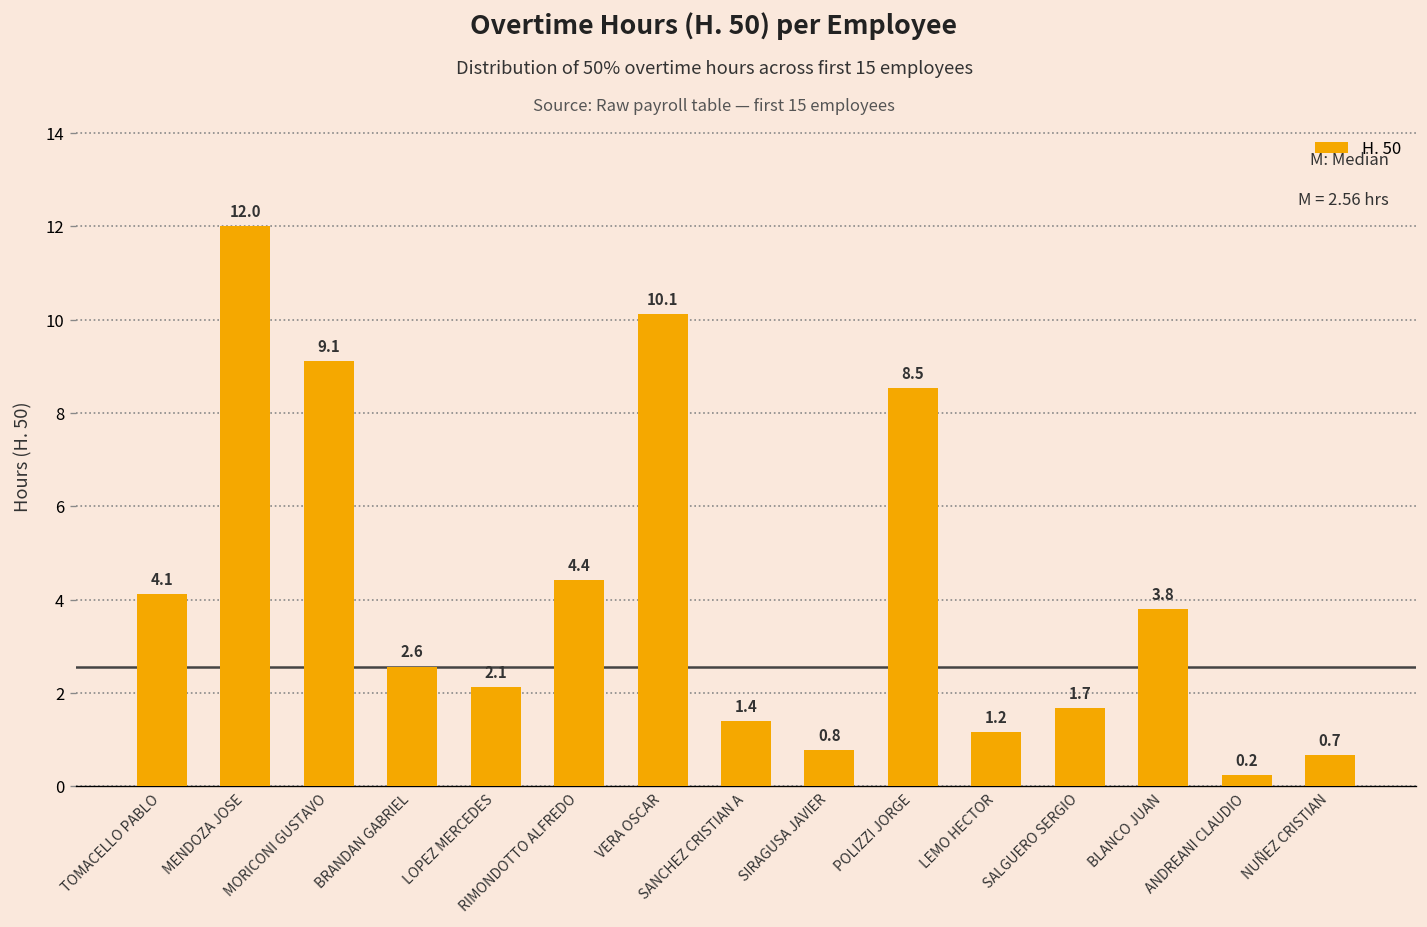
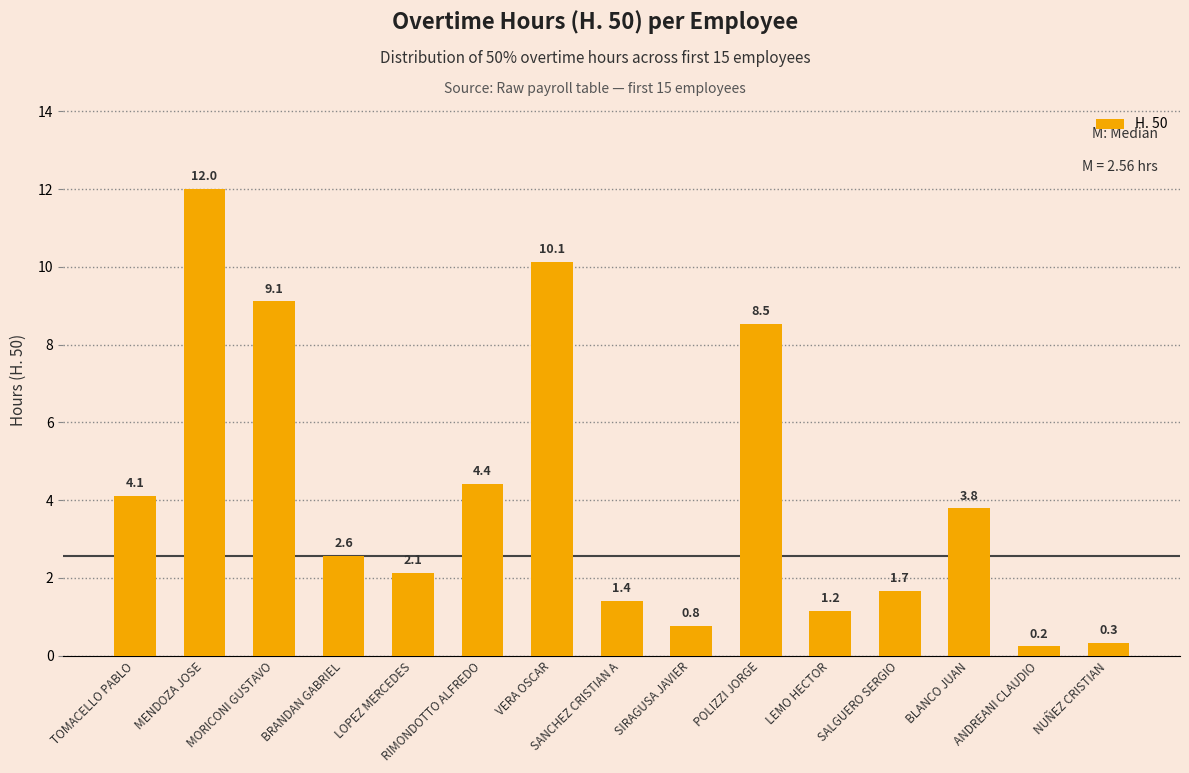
NUÑEZ CRISTIAN: 0.7 -> 0.3
